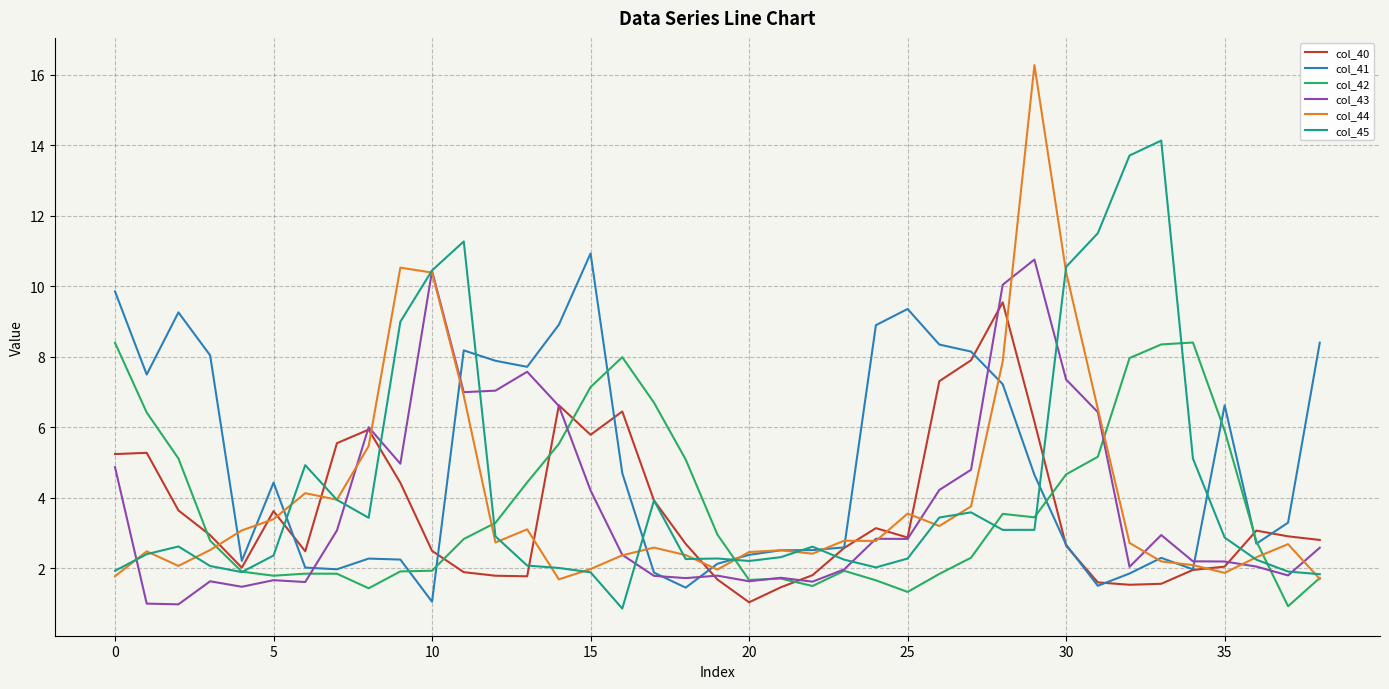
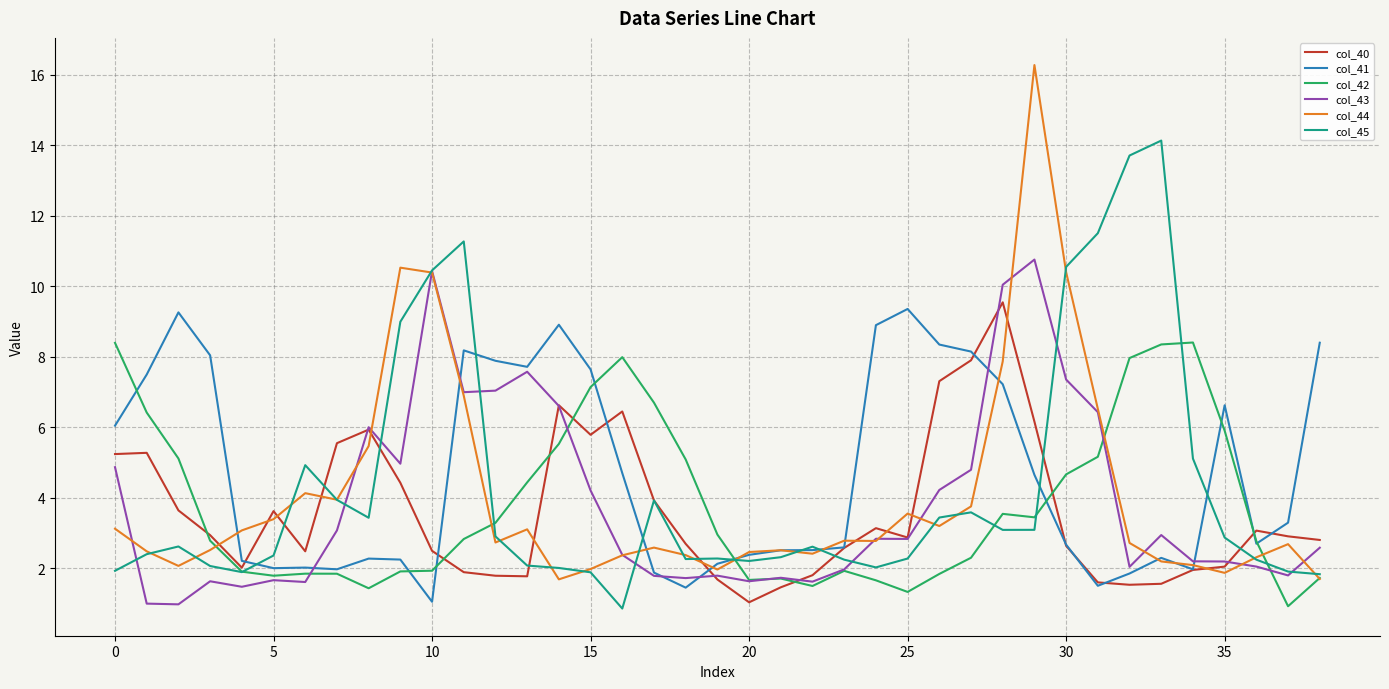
col_41, 0: 9.8 -> 6.0
col_44, 0: 1.8 -> 3.1
col_41, 5: 4.4 -> 2.0
col_41, 15: 10.9 -> 7.6
